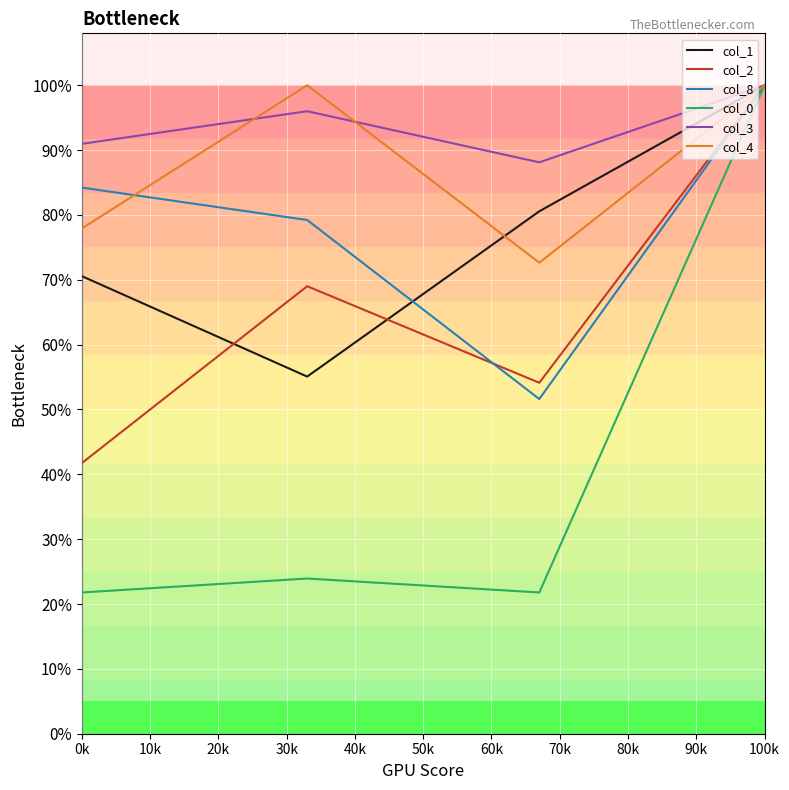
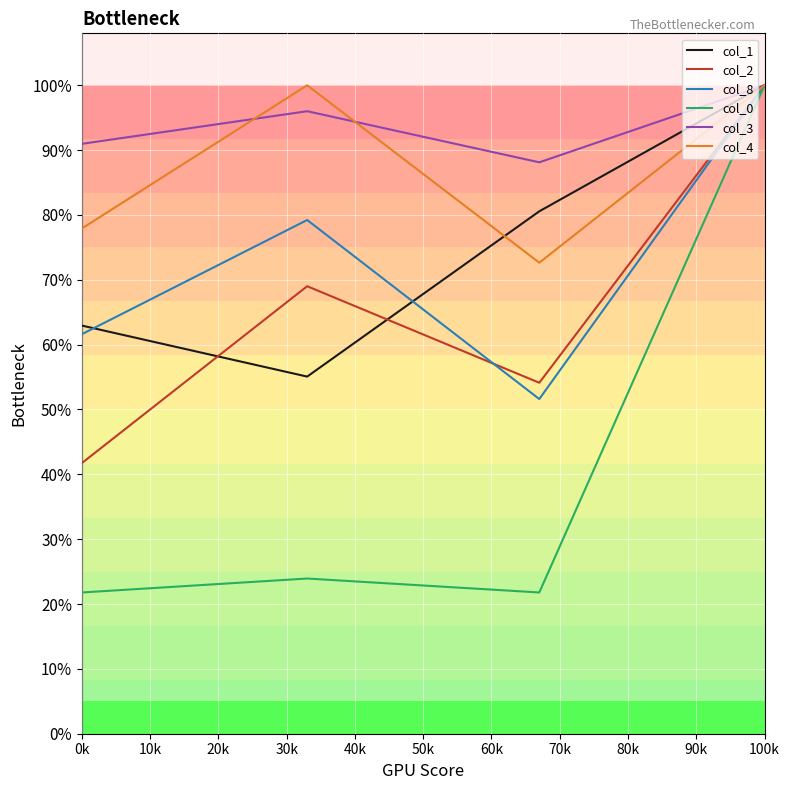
col_1, 0k: 71% -> 63%
col_8, 0k: 84% -> 62%
